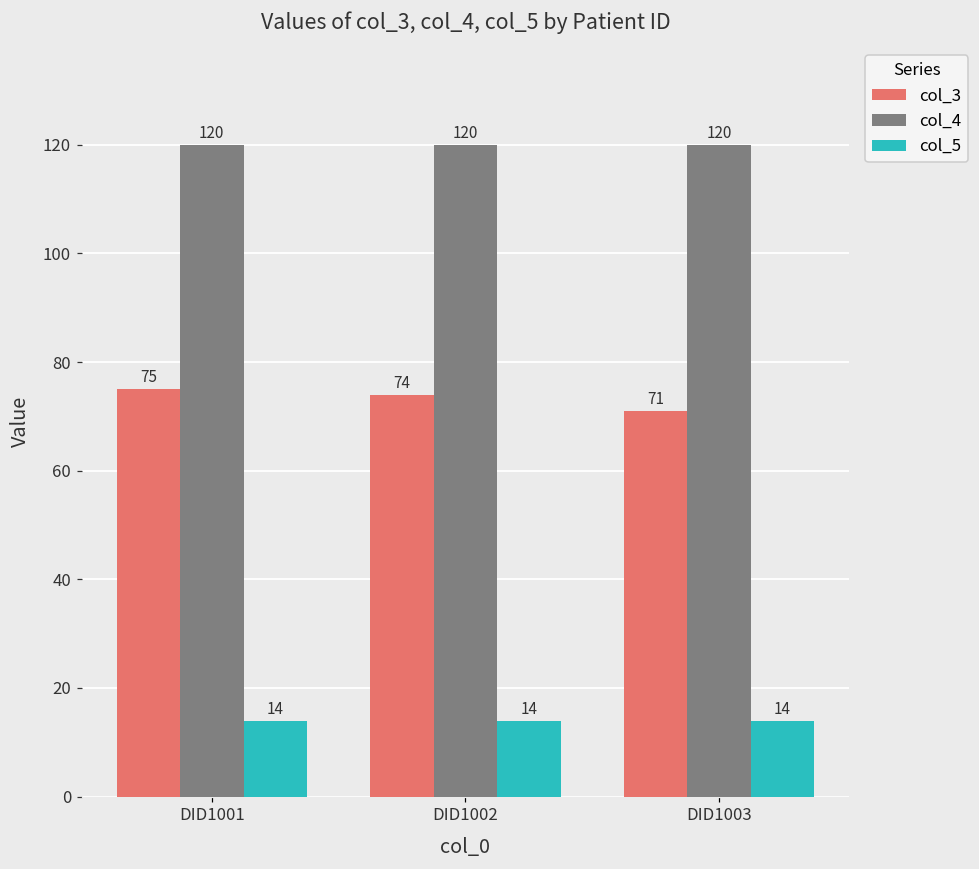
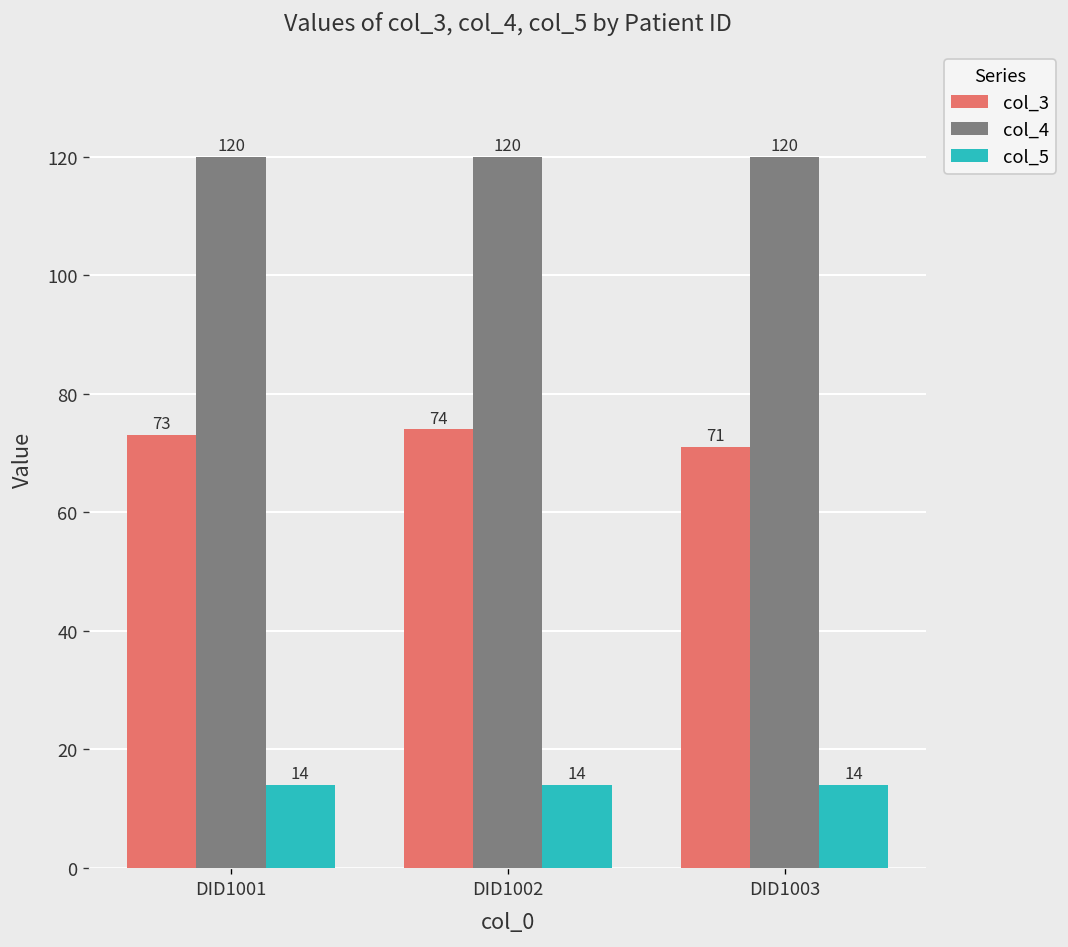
col_3, DID1001: 75 -> 73
